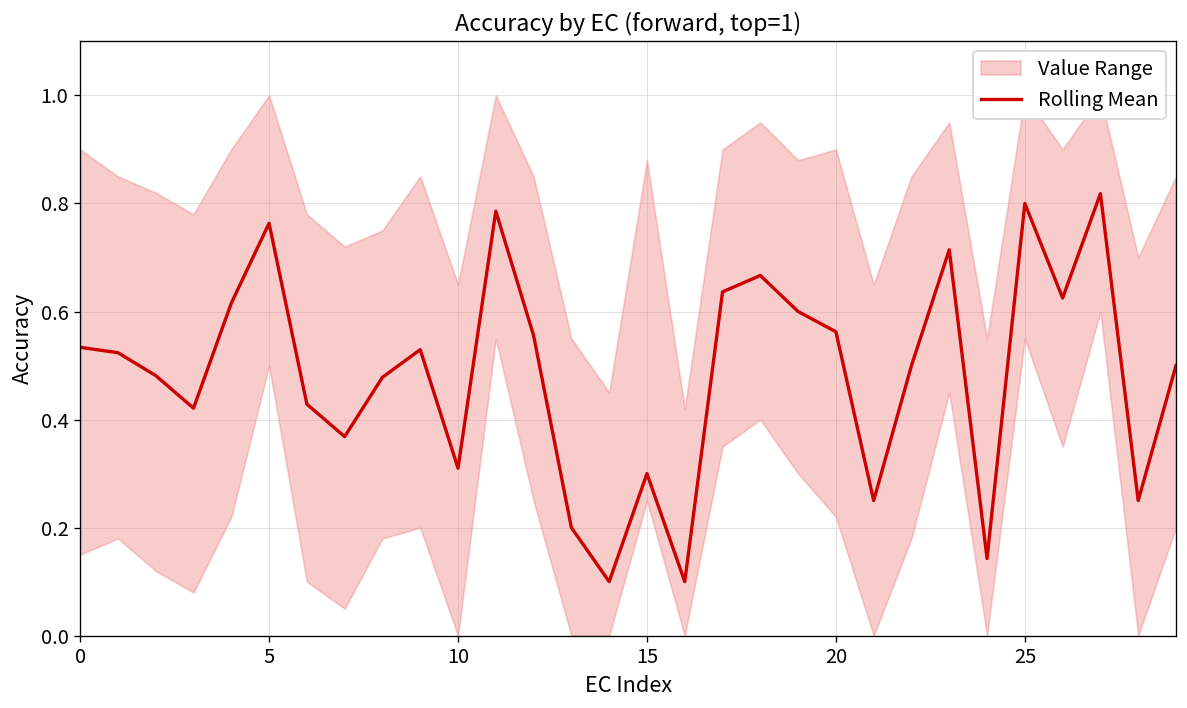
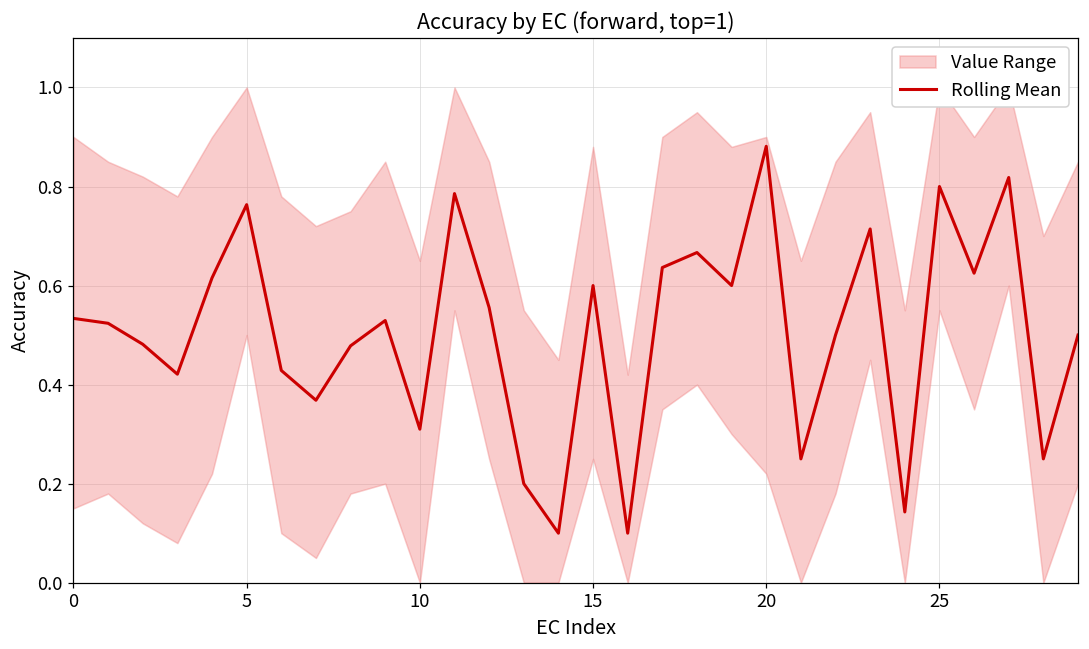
Rolling Mean, 15: 0.3 -> 0.6
Rolling Mean, 20: 0.56 -> 0.88
